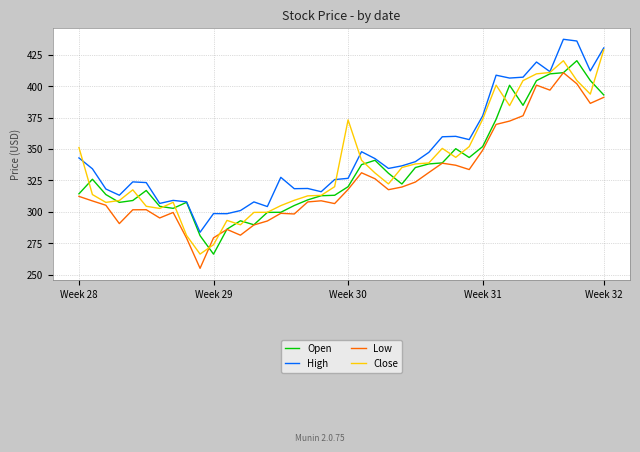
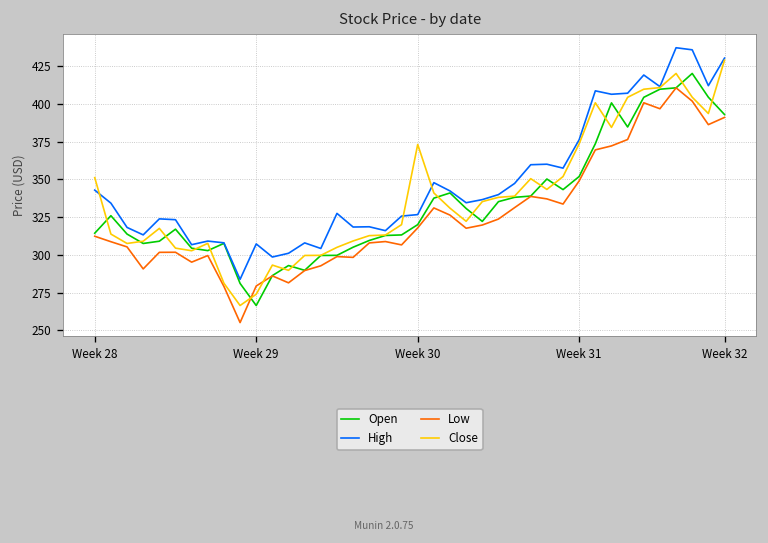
High, Week 29: 299 -> 307
